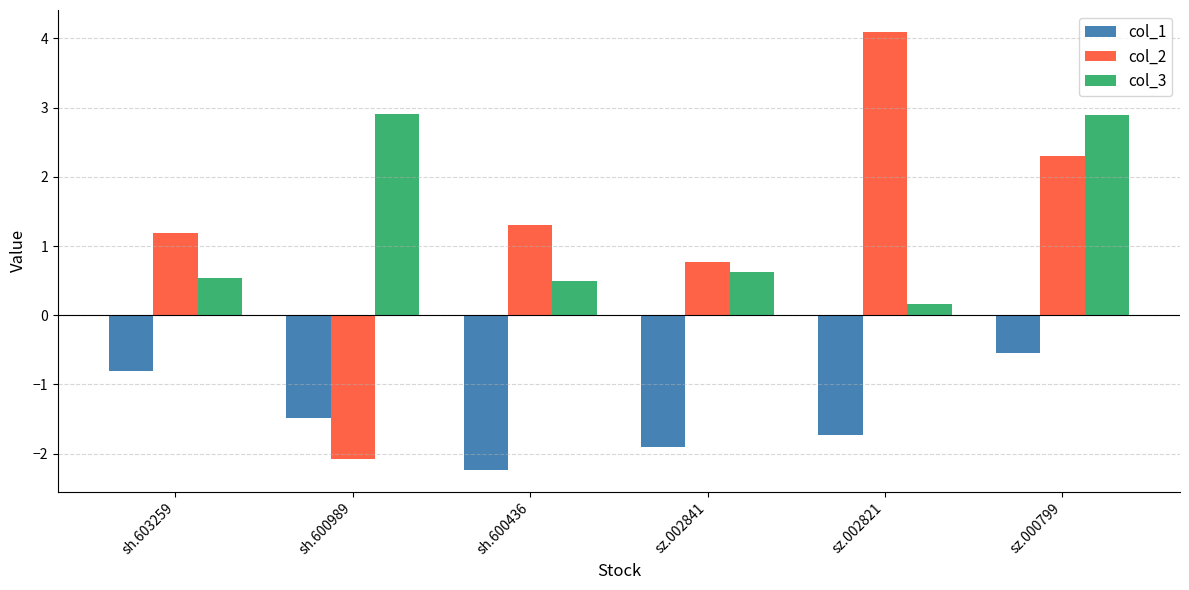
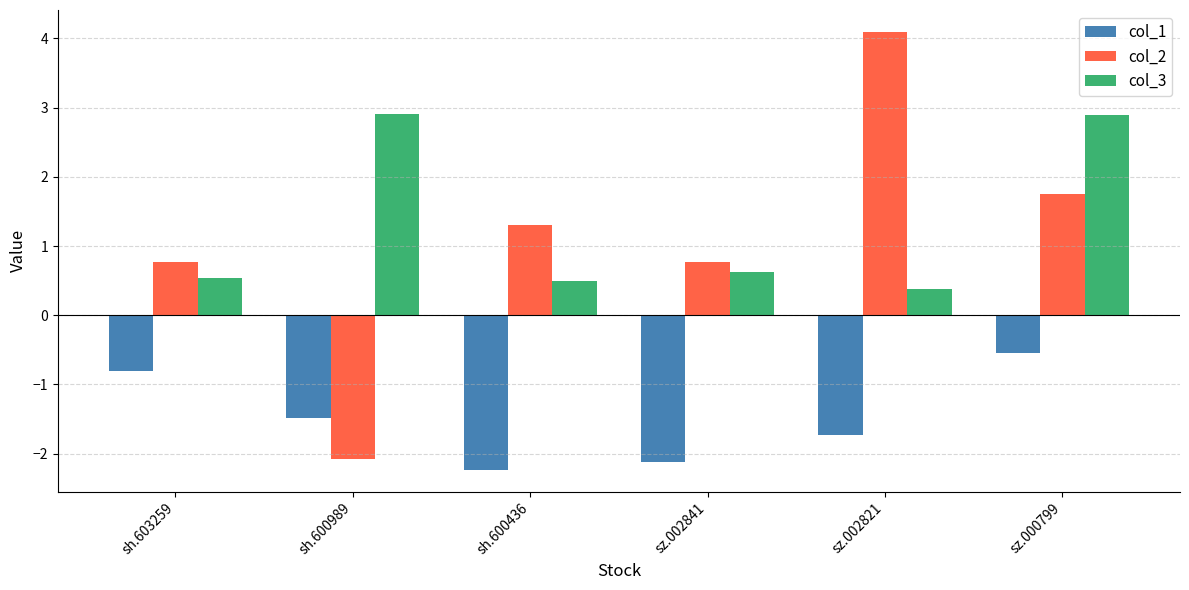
col_2, sh.603259: 1.2 -> 0.8
col_1, sz.002841: -1.9 -> -2.1
col_3, sz.002821: 0.2 -> 0.4
col_2, sz.000799: 2.3 -> 1.8
